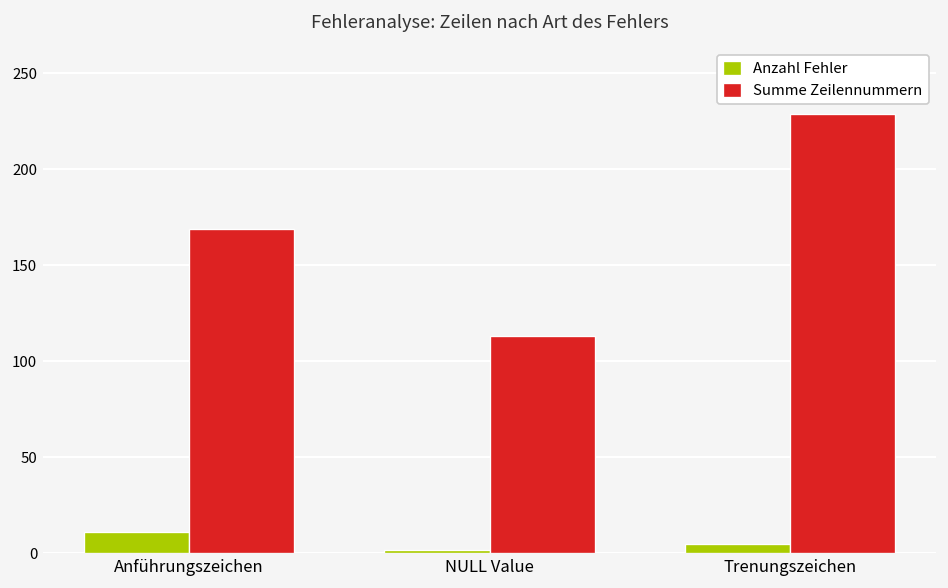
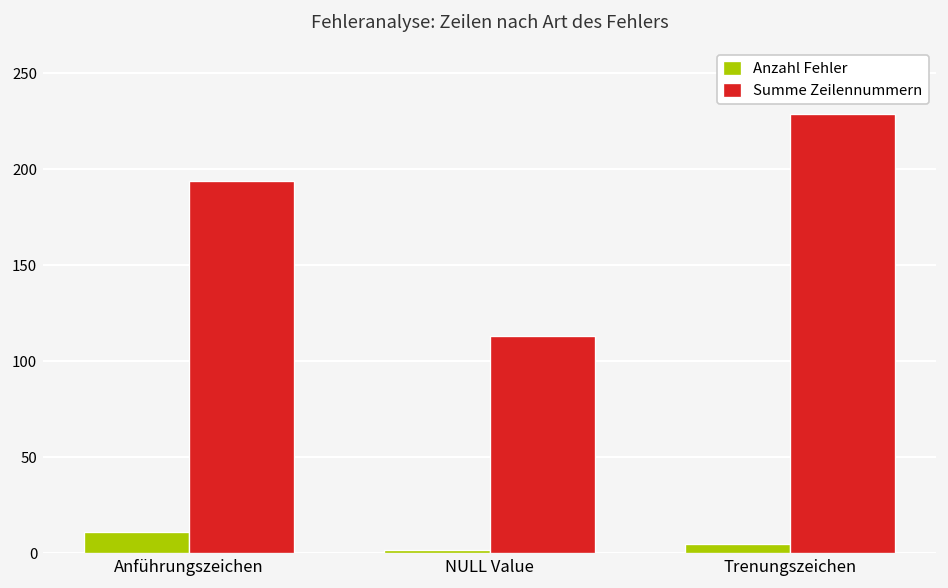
Summe Zeilennummern, Anführungszeichen: 169 -> 194
